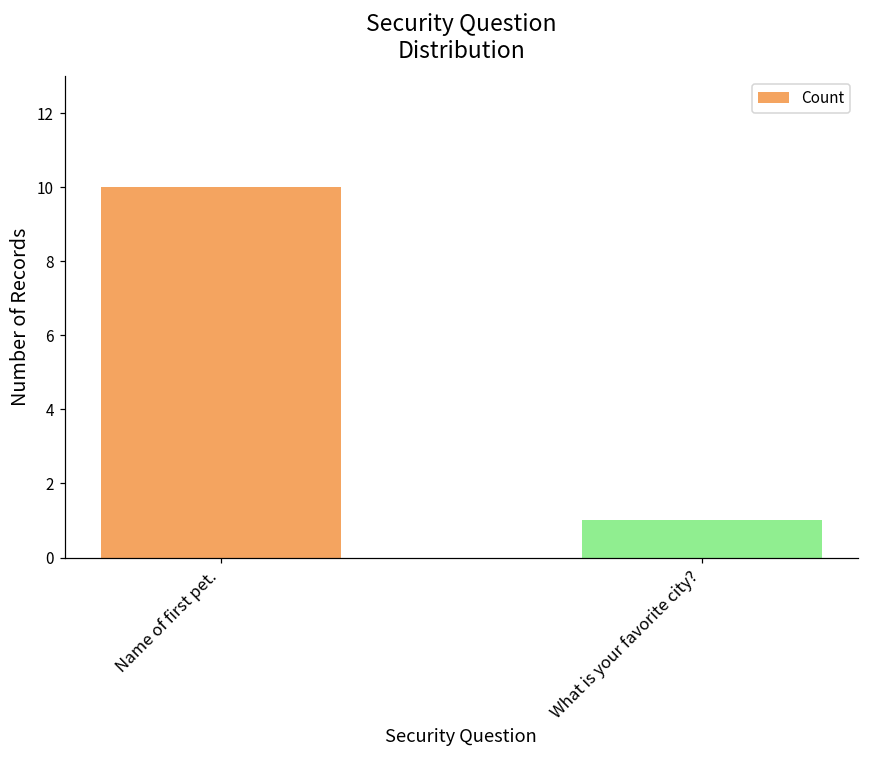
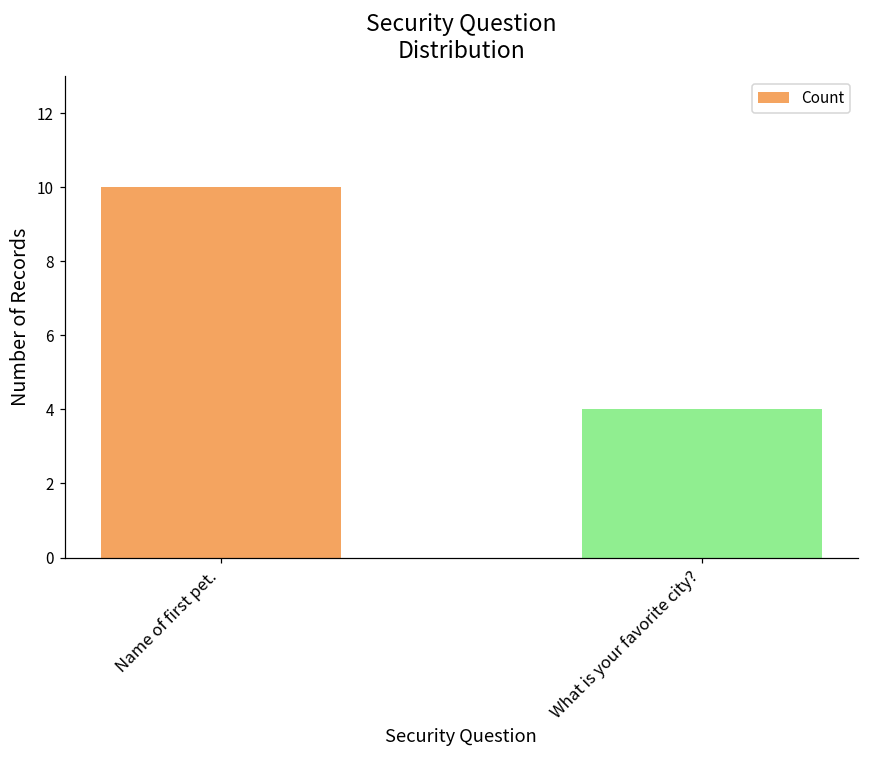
What is your favorite city?: 1 -> 4
